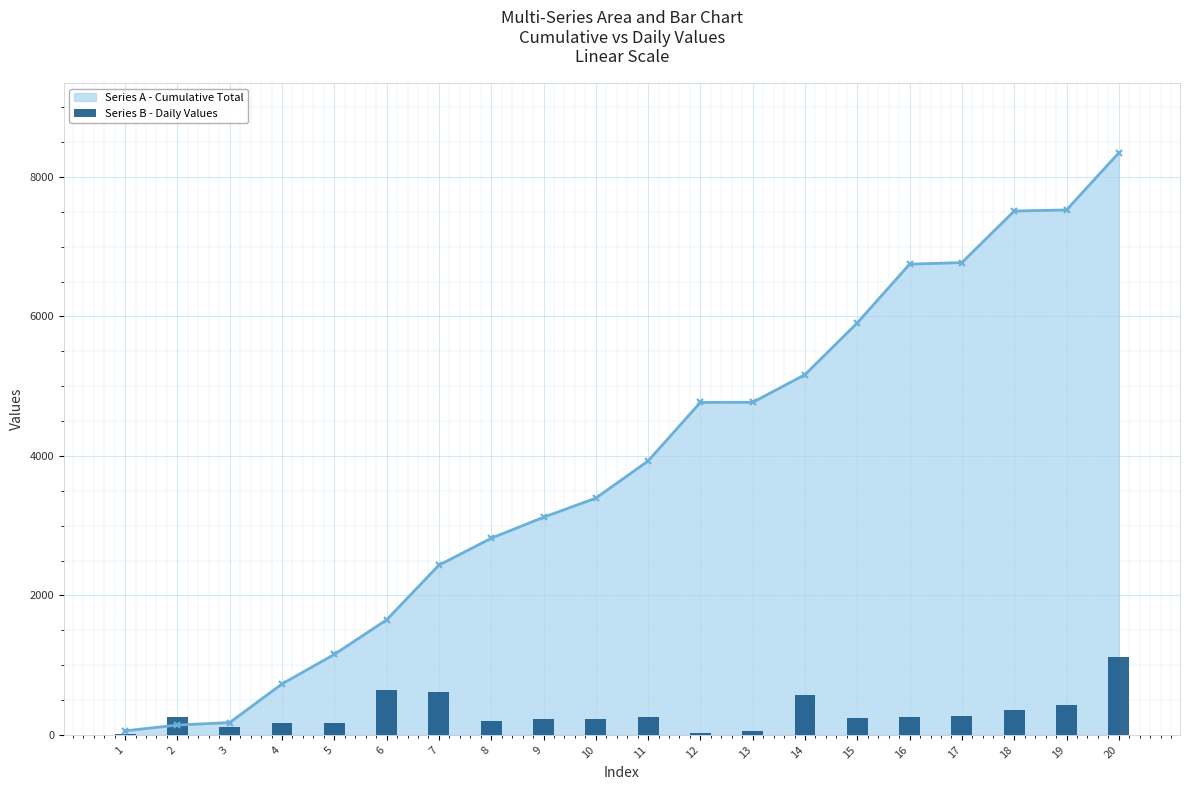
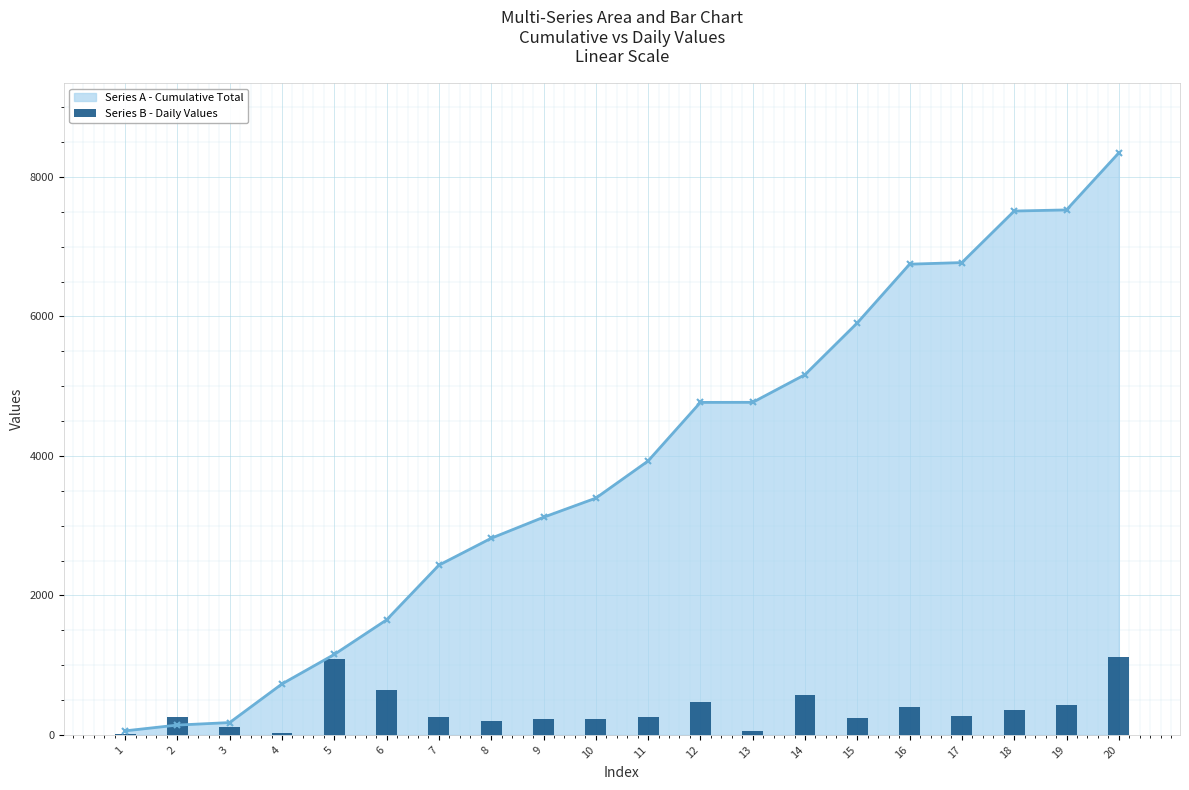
Series B - Daily Values, 4: 200 -> 0
Series B - Daily Values, 5: 200 -> 1100
Series B - Daily Values, 7: 600 -> 300
Series B - Daily Values, 12: 0 -> 500
Series B - Daily Values, 16: 300 -> 400
